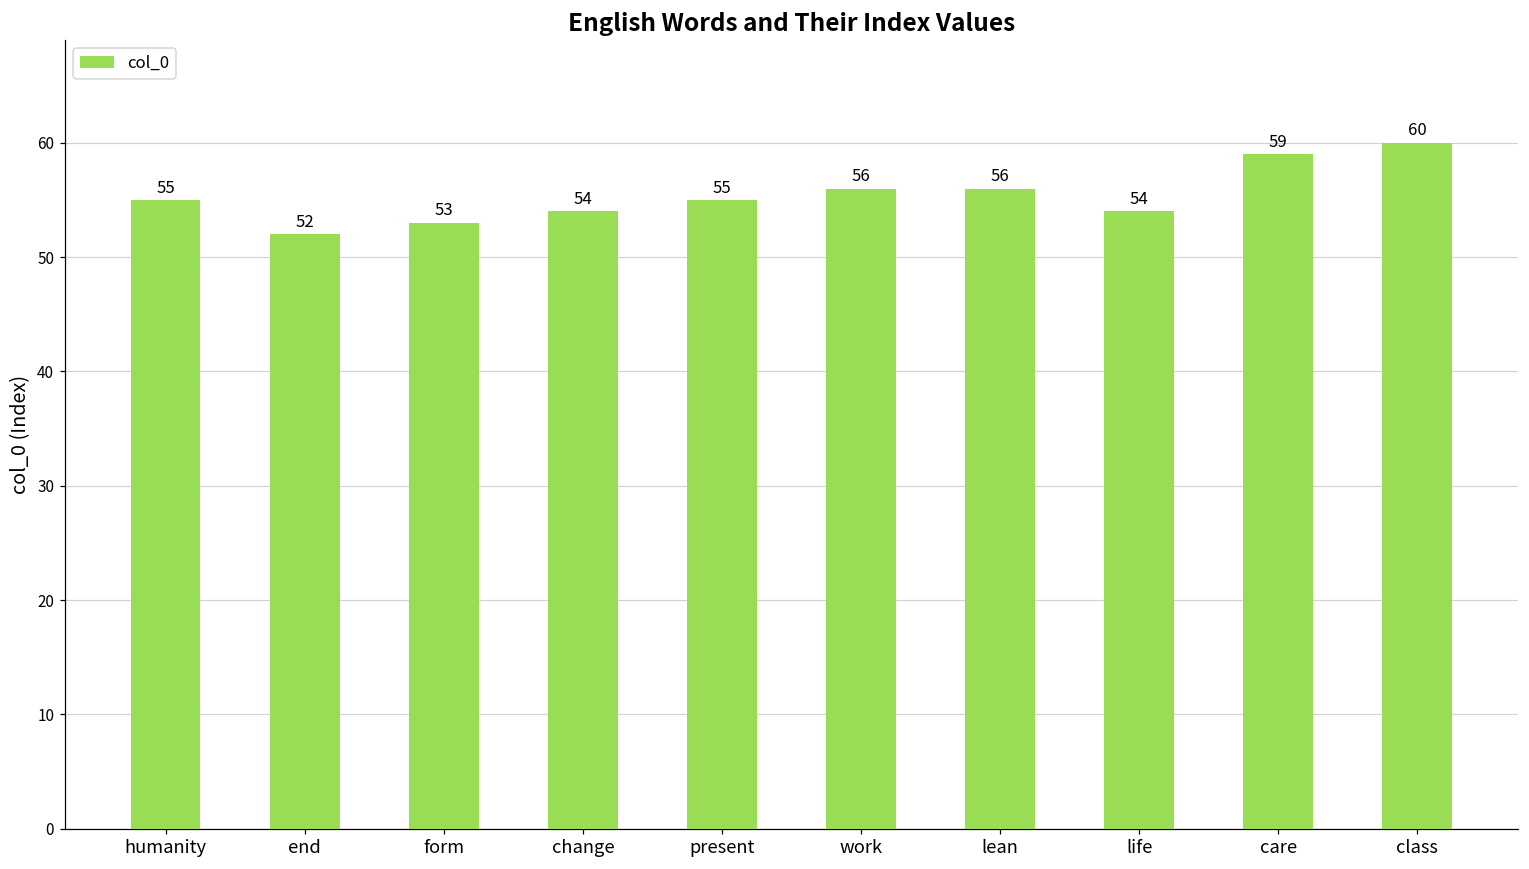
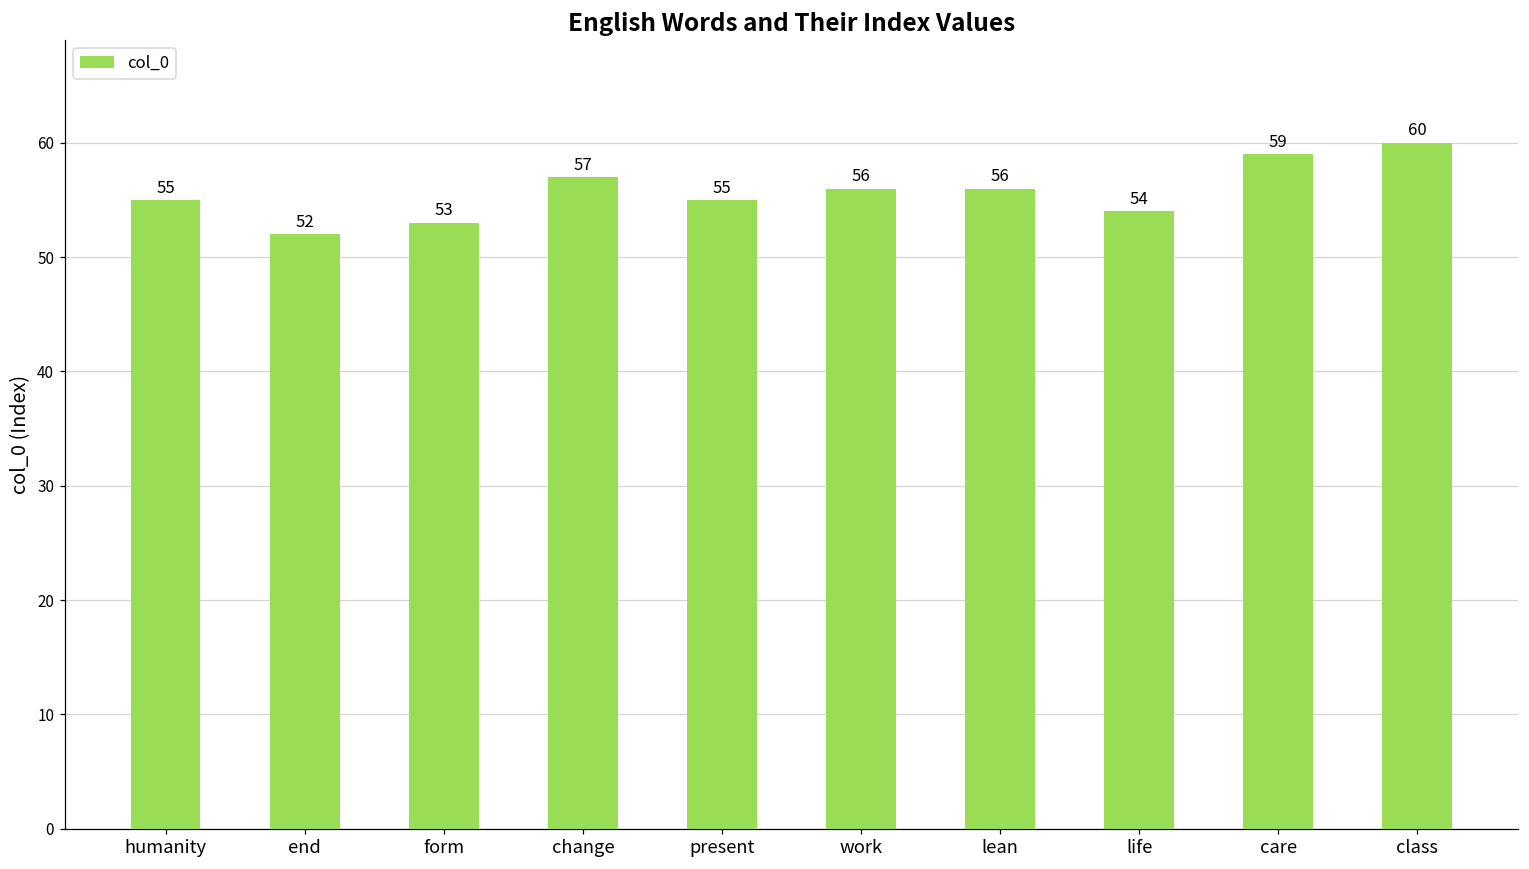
change: 54 -> 57
